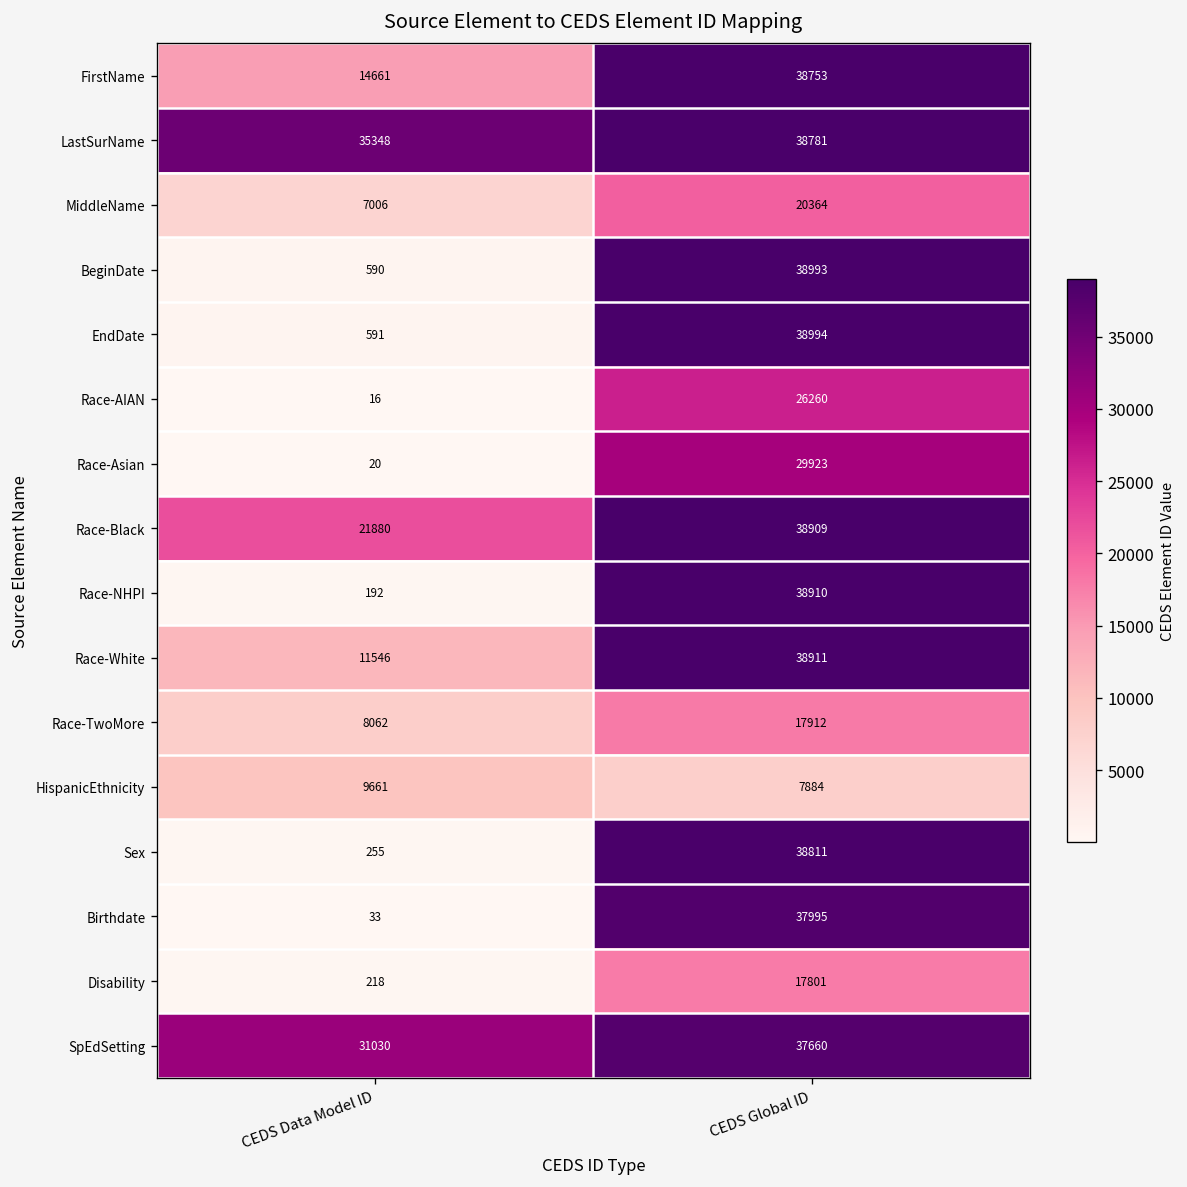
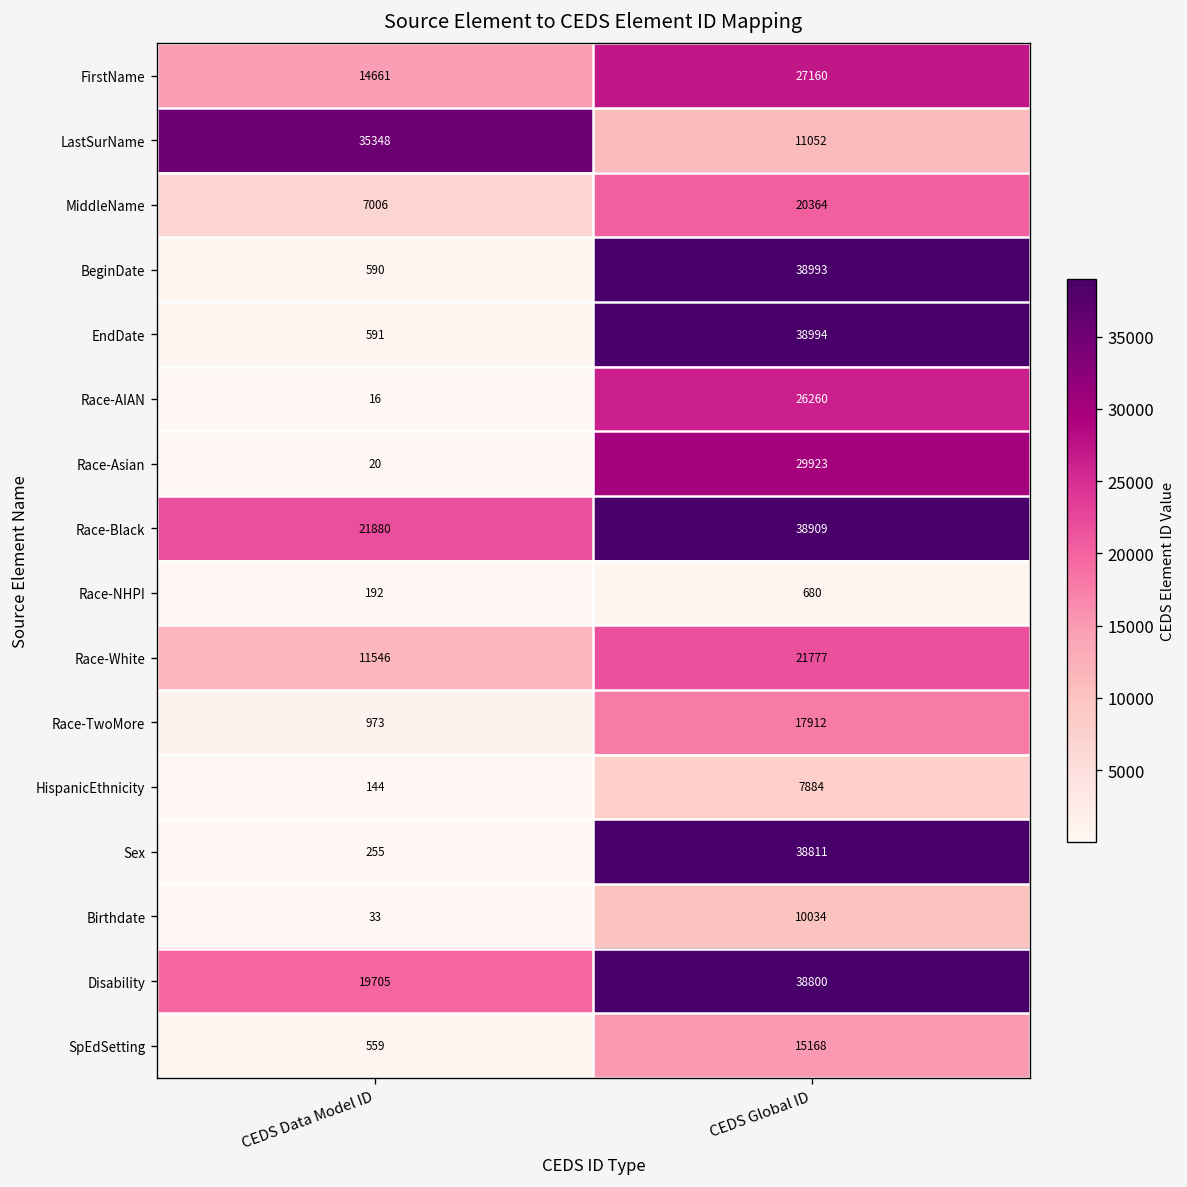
FirstName, CEDS Global ID: 38753 -> 27160
LastSurName, CEDS Global ID: 38781 -> 11052
Race-NHPI, CEDS Global ID: 38910 -> 680
Race-White, CEDS Global ID: 38911 -> 21777
Race-TwoMore, CEDS Data Model ID: 8062 -> 973
HispanicEthnicity, CEDS Data Model ID: 9661 -> 144
Birthdate, CEDS Global ID: 37995 -> 10034
Disability, CEDS Data Model ID: 218 -> 19705
Disability, CEDS Global ID: 17801 -> 38800
SpEdSetting, CEDS Data Model ID: 31030 -> 559
SpEdSetting, CEDS Global ID: 37660 -> 15168
